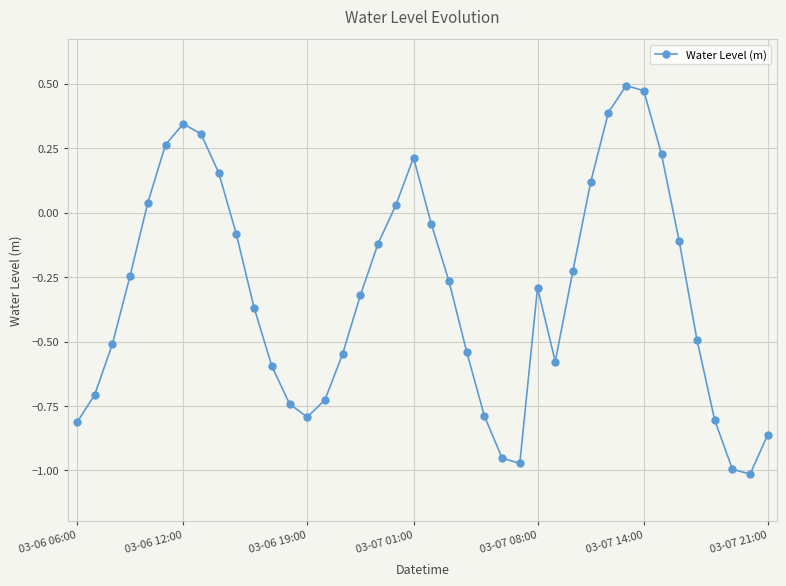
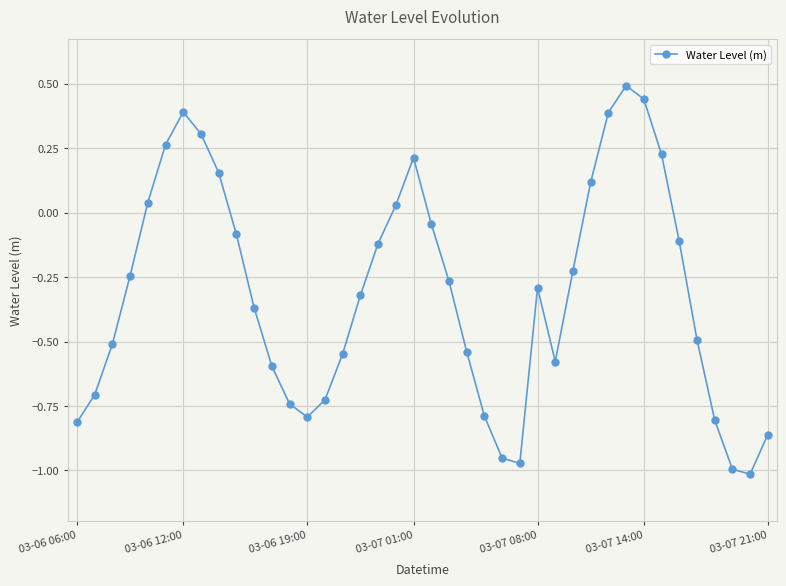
03-06 12:00: 0.34 -> 0.39
03-07 14:00: 0.47 -> 0.44
